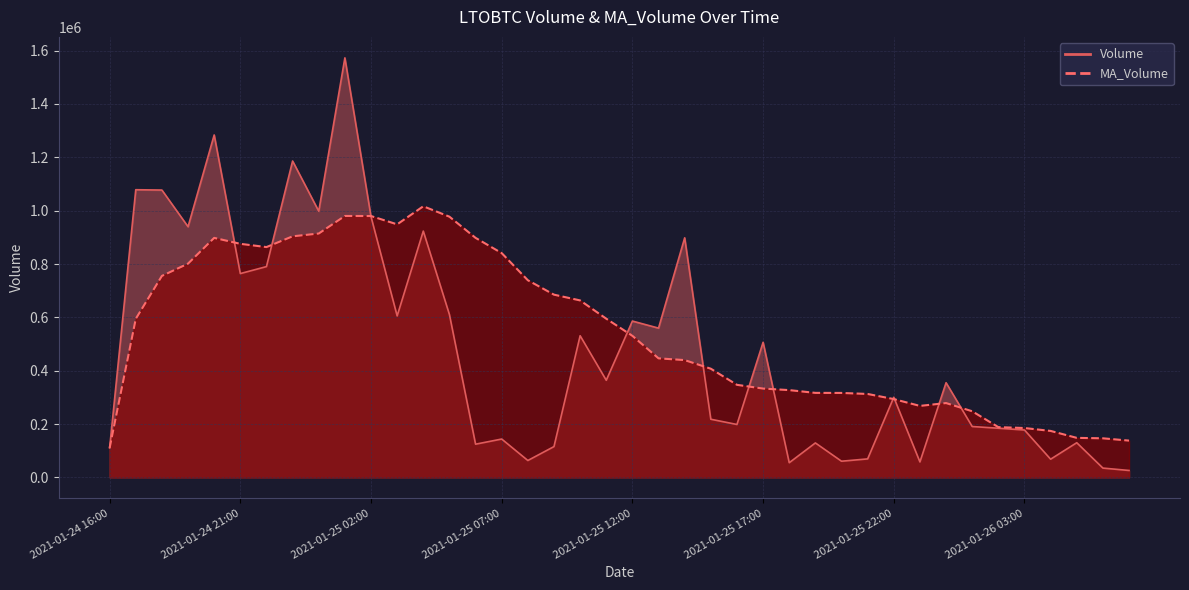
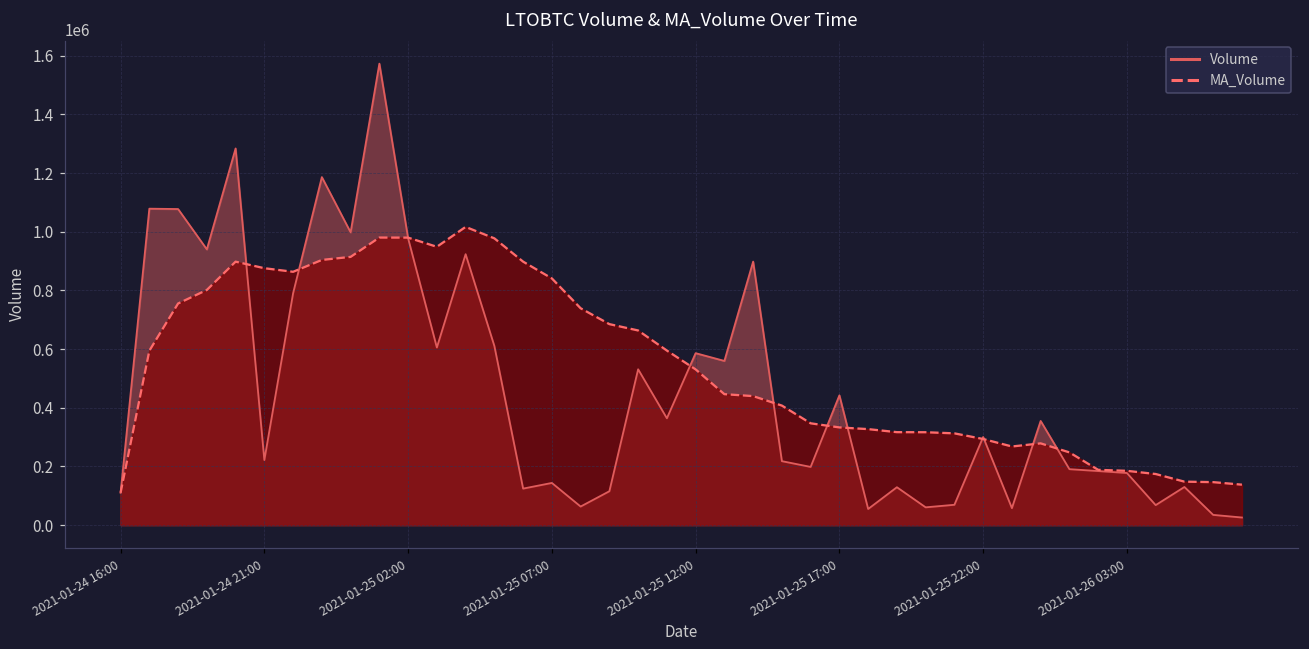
Volume, 2021-01-24 21:00: 760000 -> 220000
Volume, 2021-01-25 17:00: 510000 -> 440000
